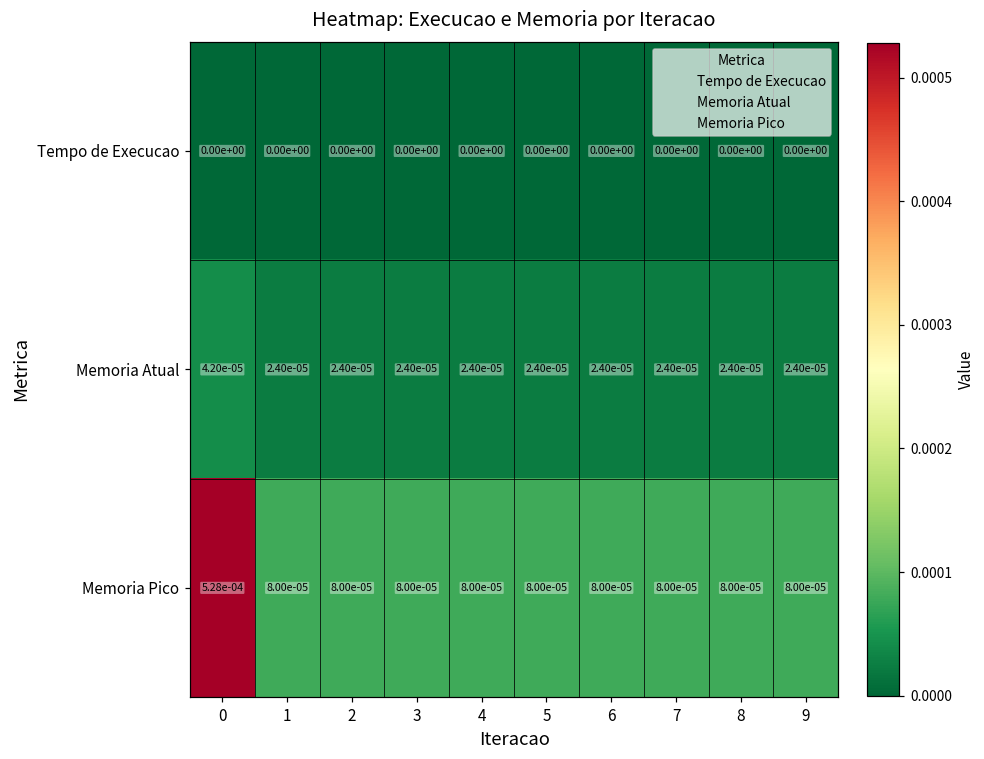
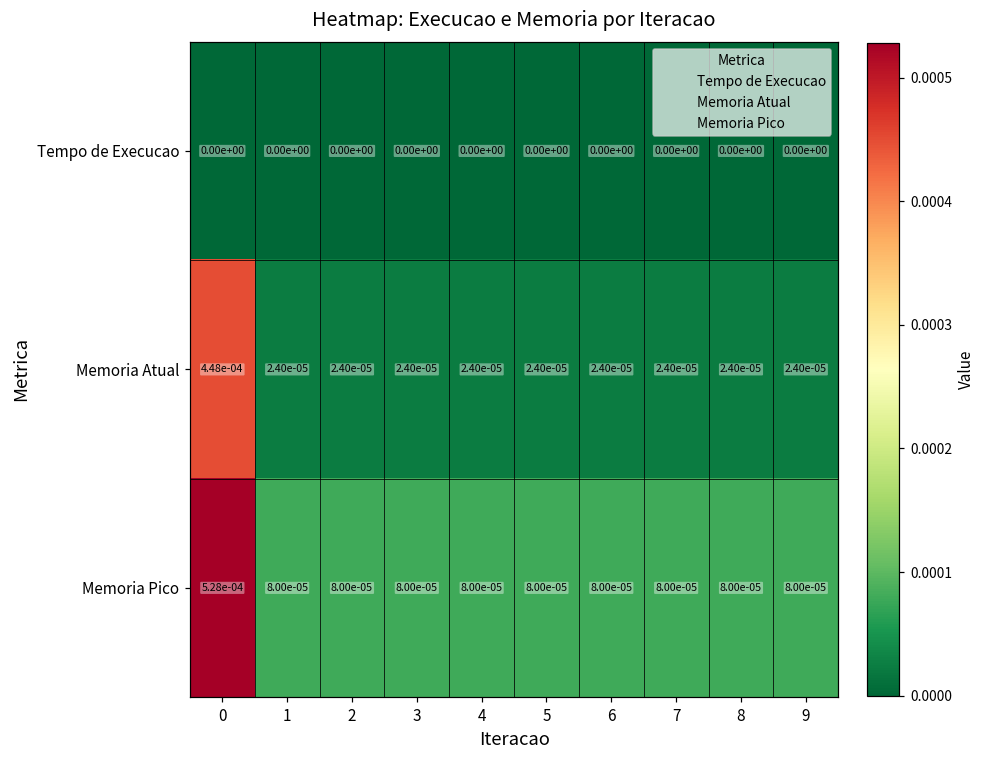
Memoria Atual, 0: 4.20e-05 -> 4.48e-04
